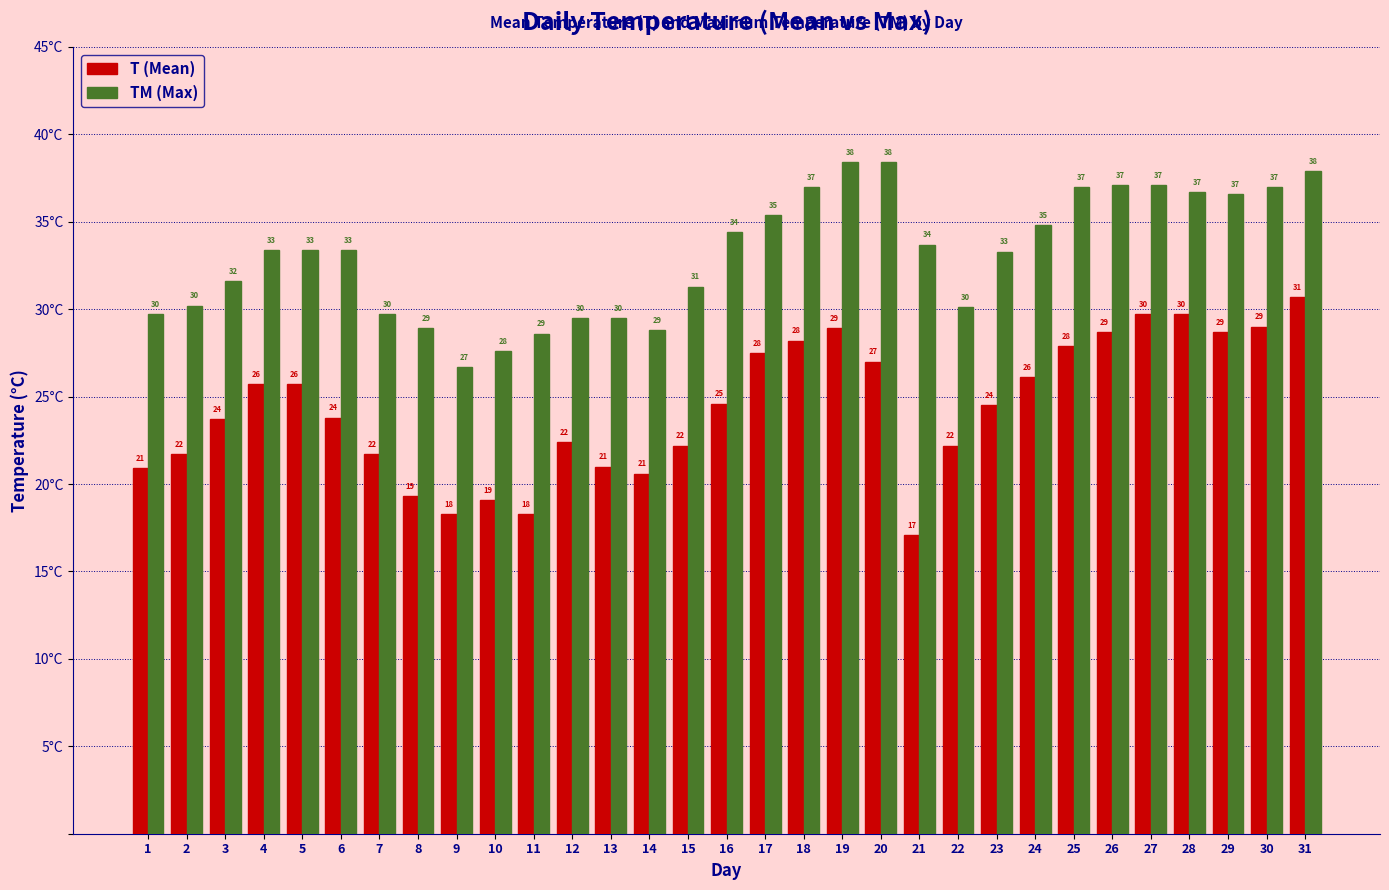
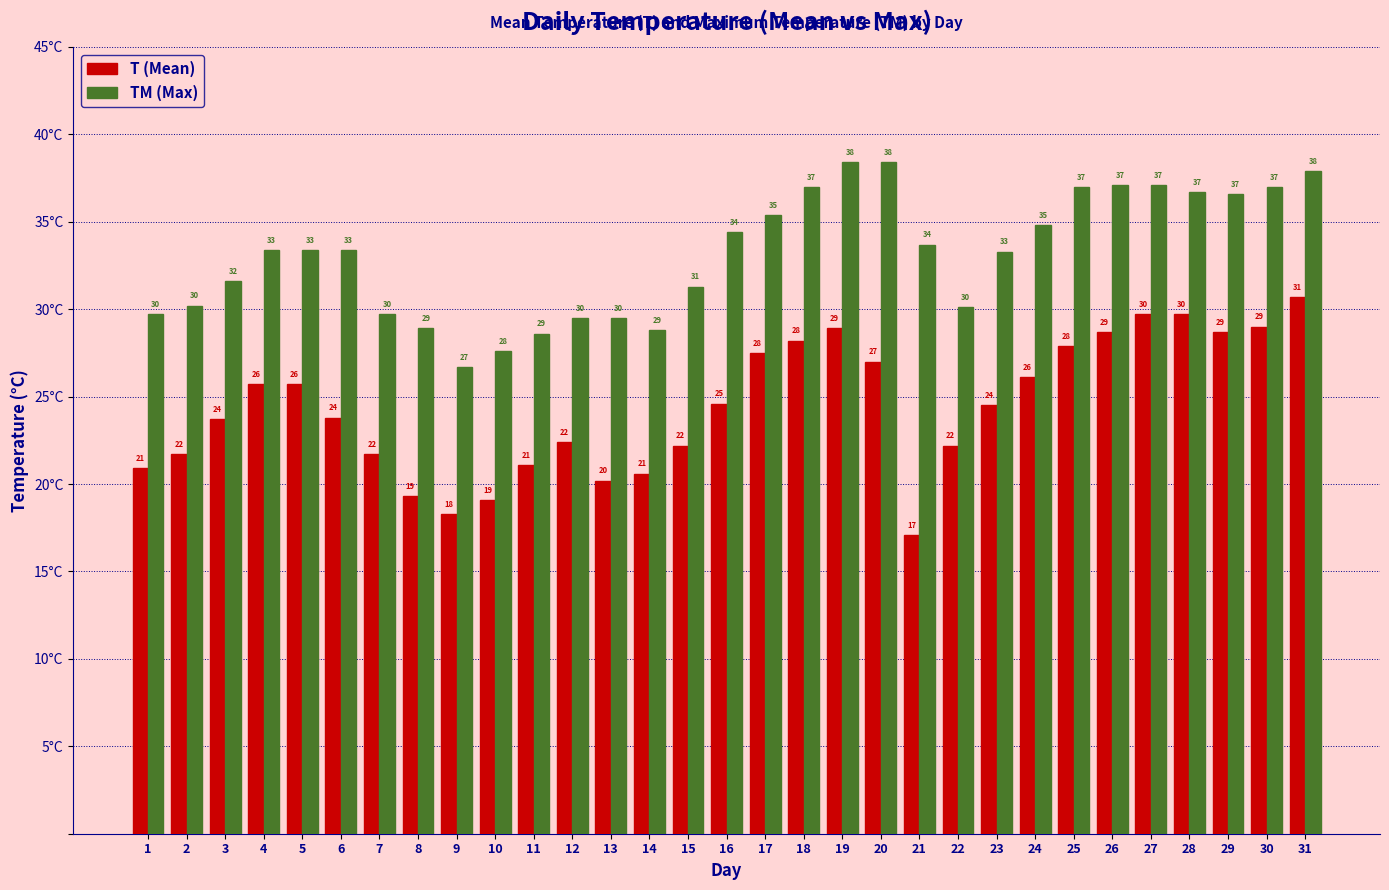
T (Mean), 11: 18 -> 21
T (Mean), 13: 21 -> 20
